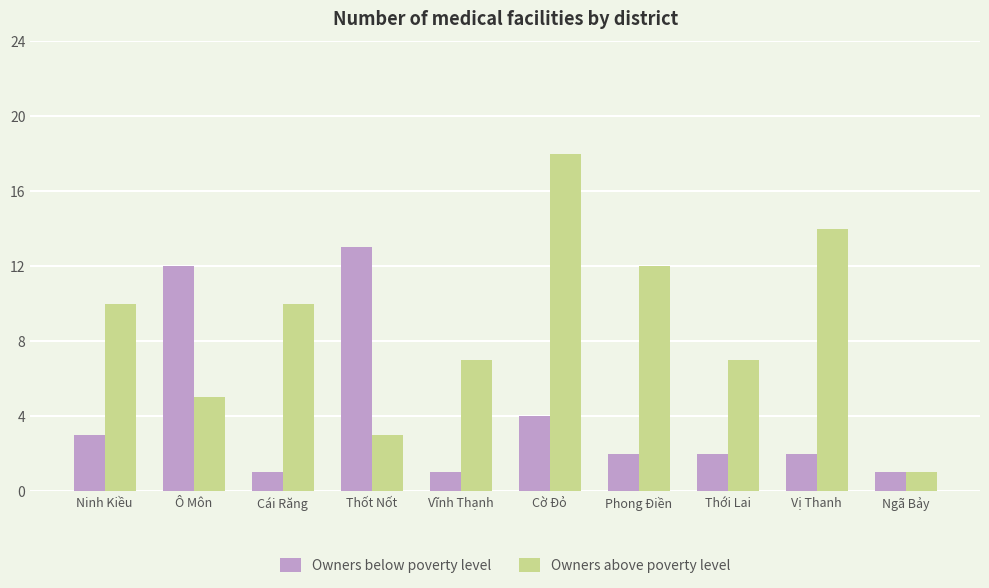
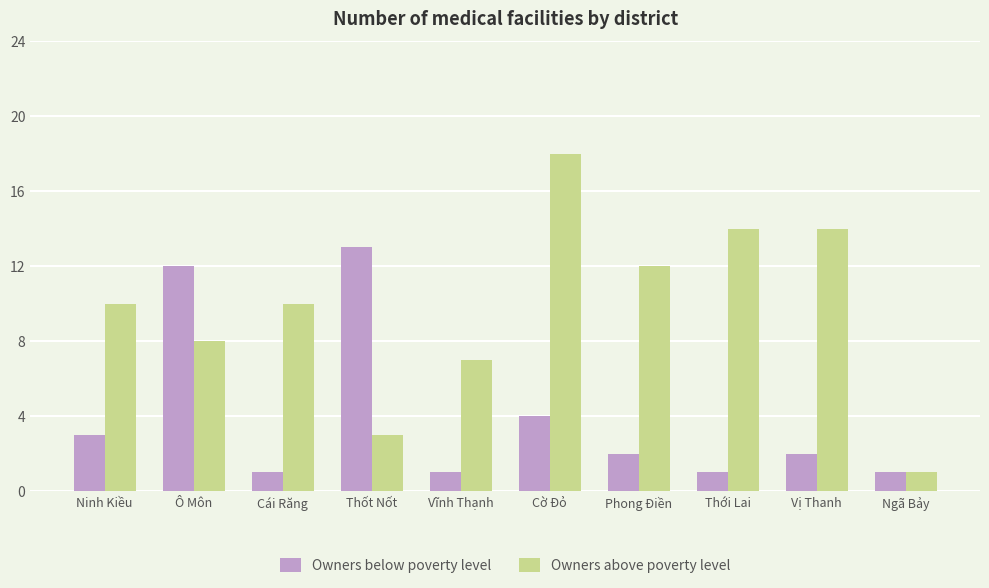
Owners above poverty level, Ô Môn: 5 -> 8
Owners below poverty level, Thới Lai: 2 -> 1
Owners above poverty level, Thới Lai: 7 -> 14
